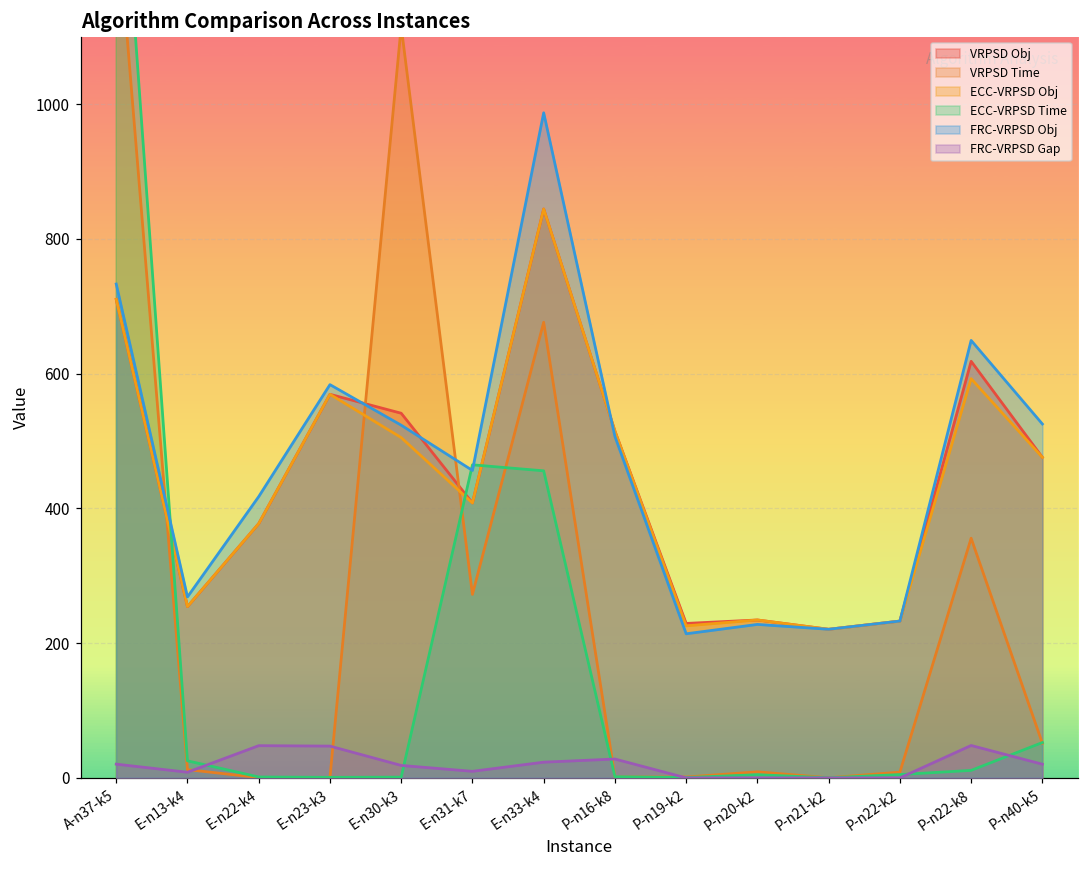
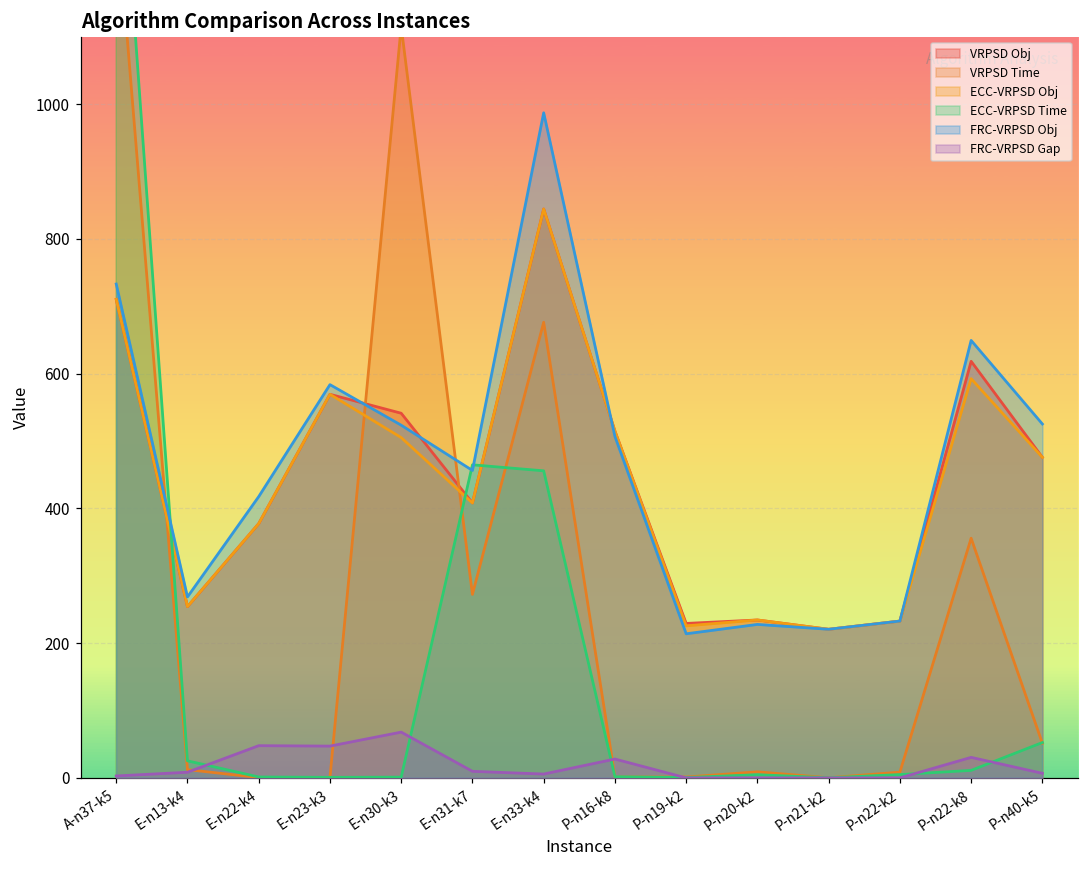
FRC-VRPSD Gap, A-n37-k5: 20 -> 0
FRC-VRPSD Gap, E-n30-k3: 20 -> 70
FRC-VRPSD Gap, E-n33-k4: 20 -> 10
FRC-VRPSD Gap, P-n22-k8: 50 -> 30
FRC-VRPSD Gap, P-n40-k5: 20 -> 10
